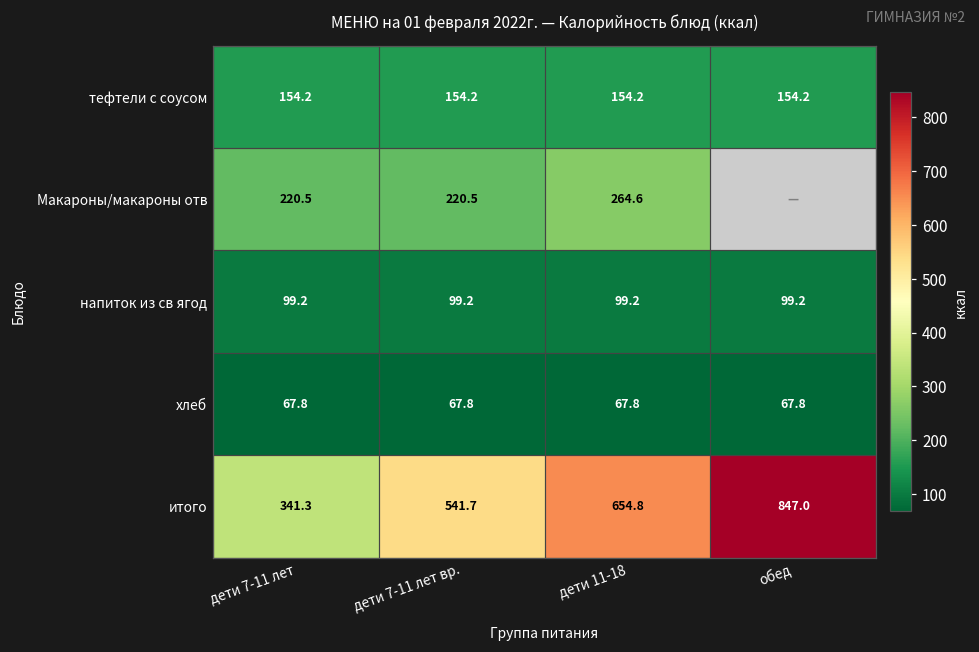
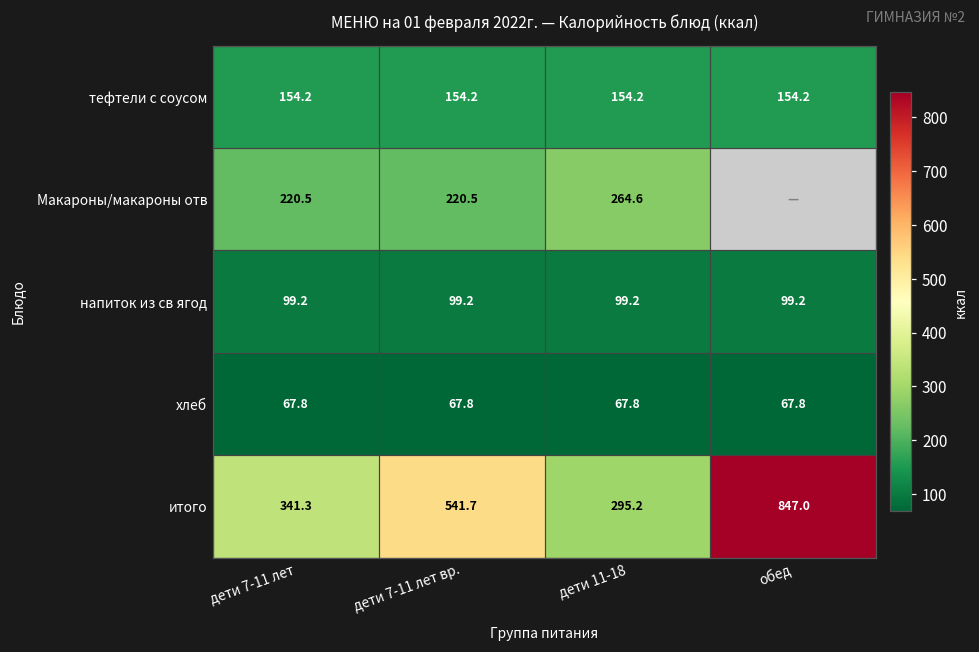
итого, дети 11-18: 654.8 -> 295.2
